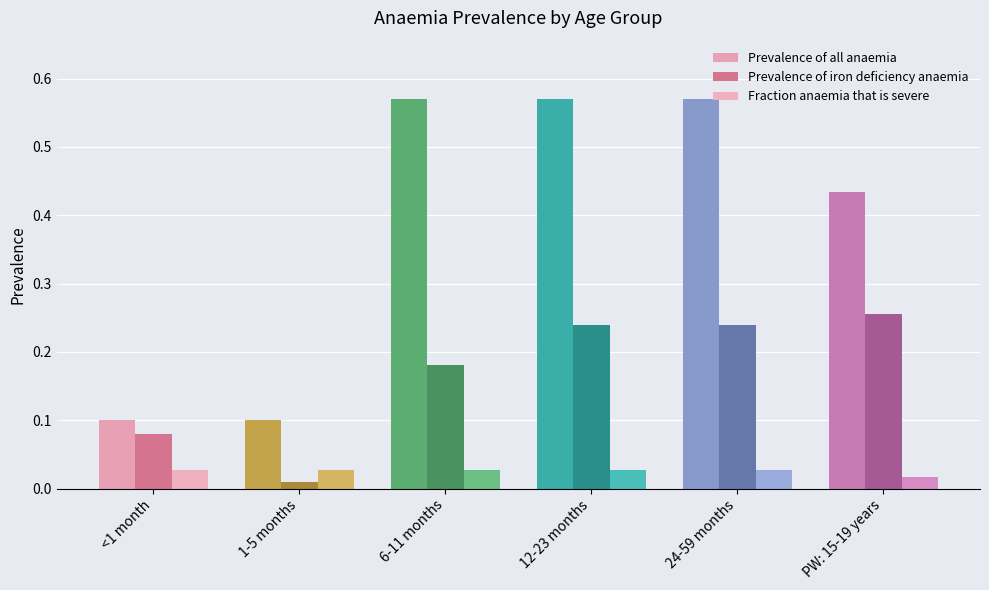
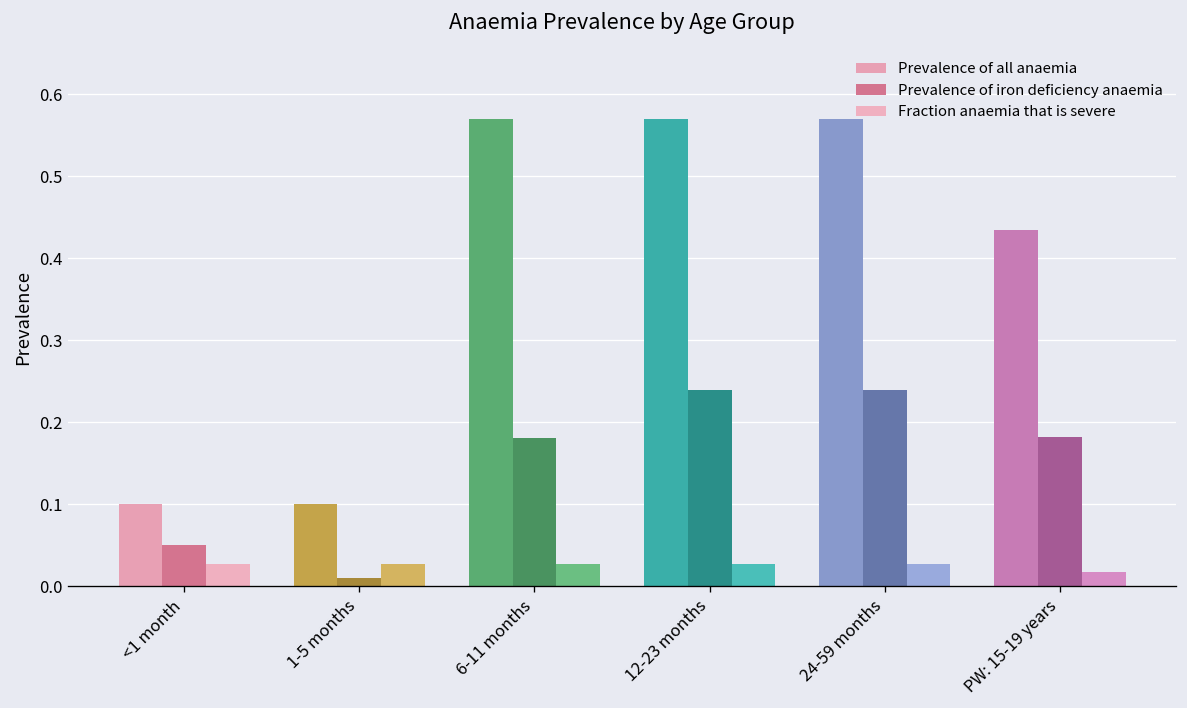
Prevalence of iron deficiency anaemia, <1 month: 0.08 -> 0.05
Prevalence of iron deficiency anaemia, PW: 15-19 years: 0.26 -> 0.18
